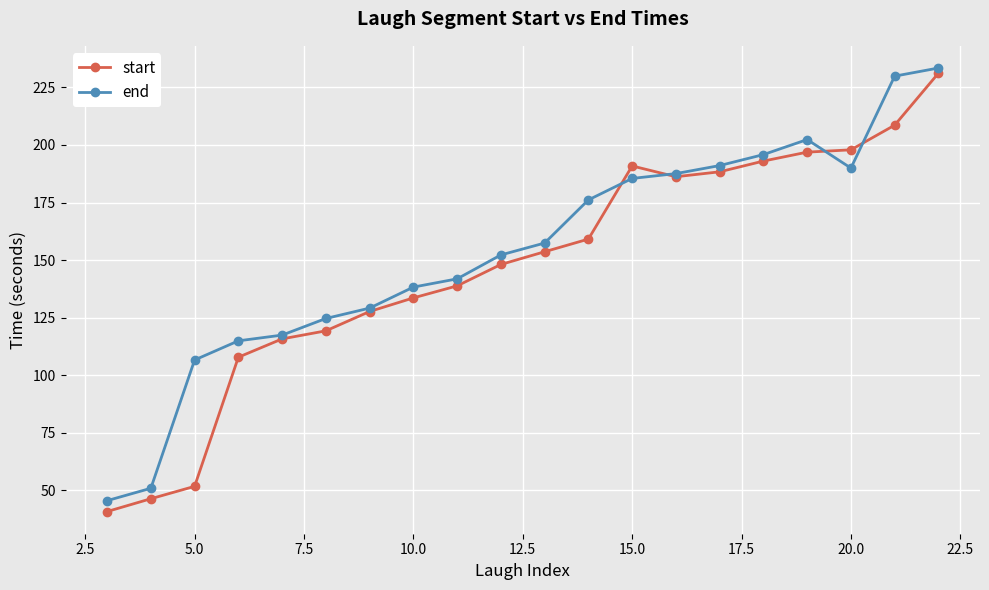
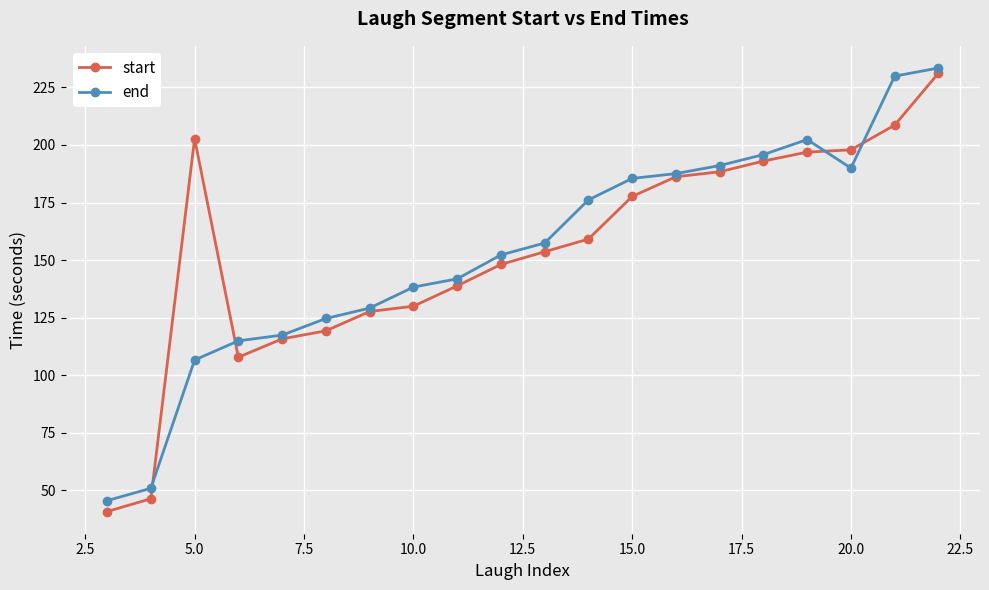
start, 5.0: 52 -> 203
start, 10.0: 134 -> 130
start, 15.0: 191 -> 178
